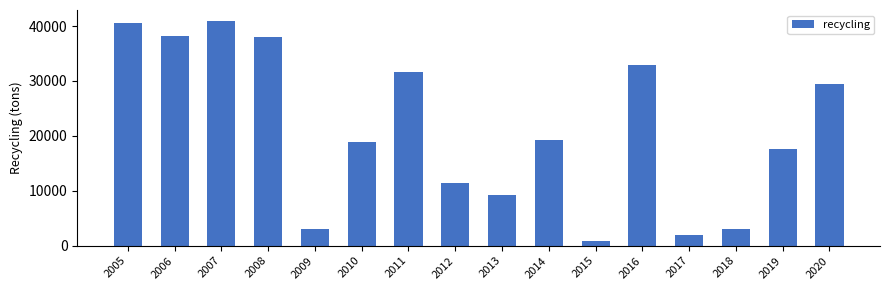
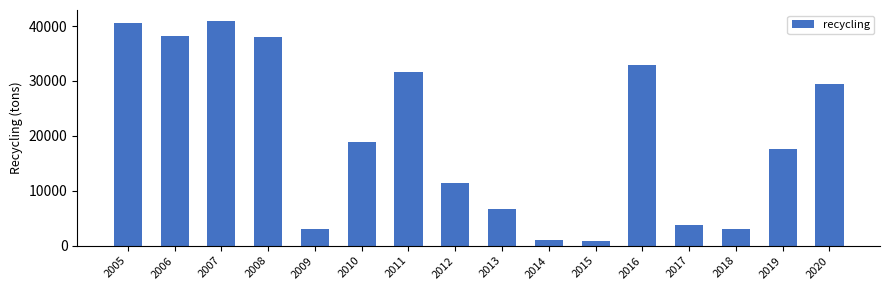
2013: 9000 -> 7000
2014: 19000 -> 1000
2017: 2000 -> 4000
